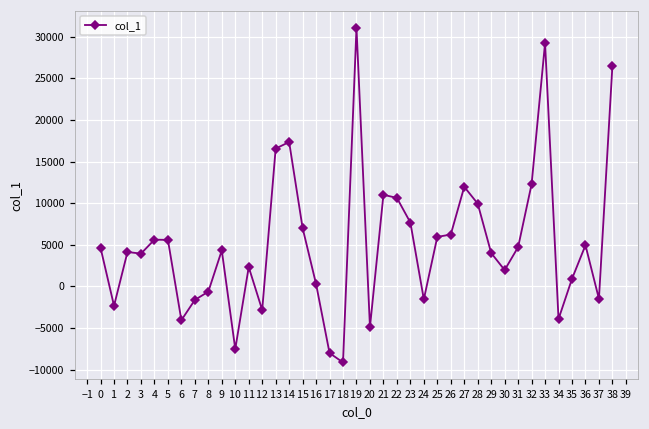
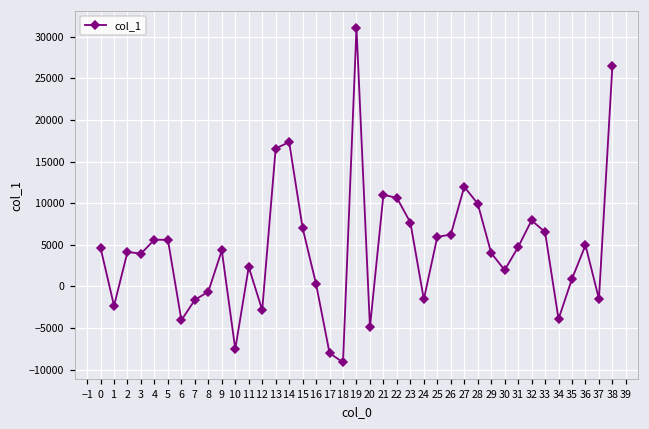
32: 12000 -> 8000
33: 29000 -> 7000
